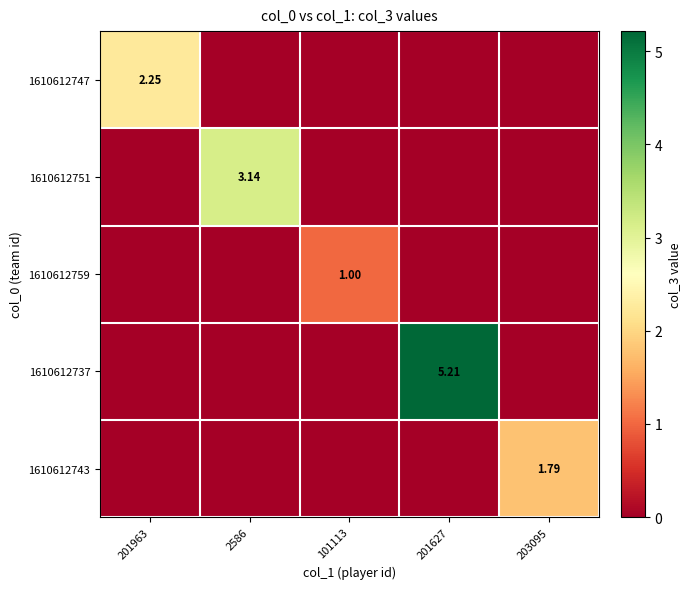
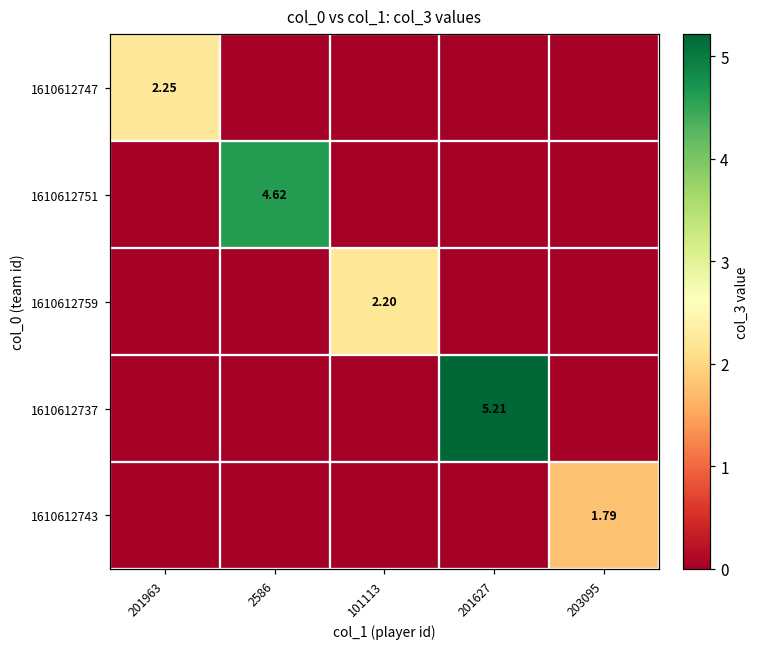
1610612751, 2586: 3.14 -> 4.62
1610612759, 101113: 1.00 -> 2.20
